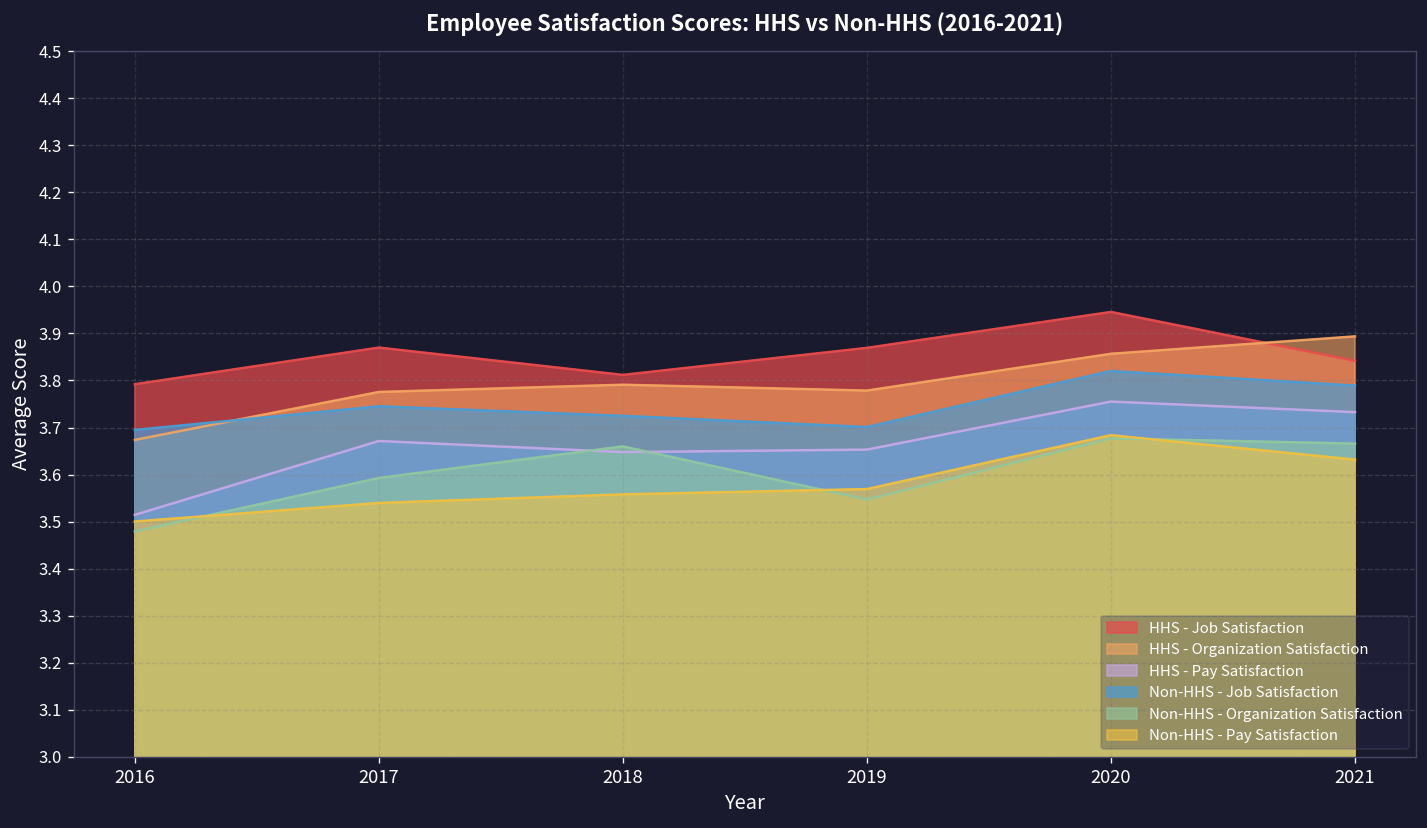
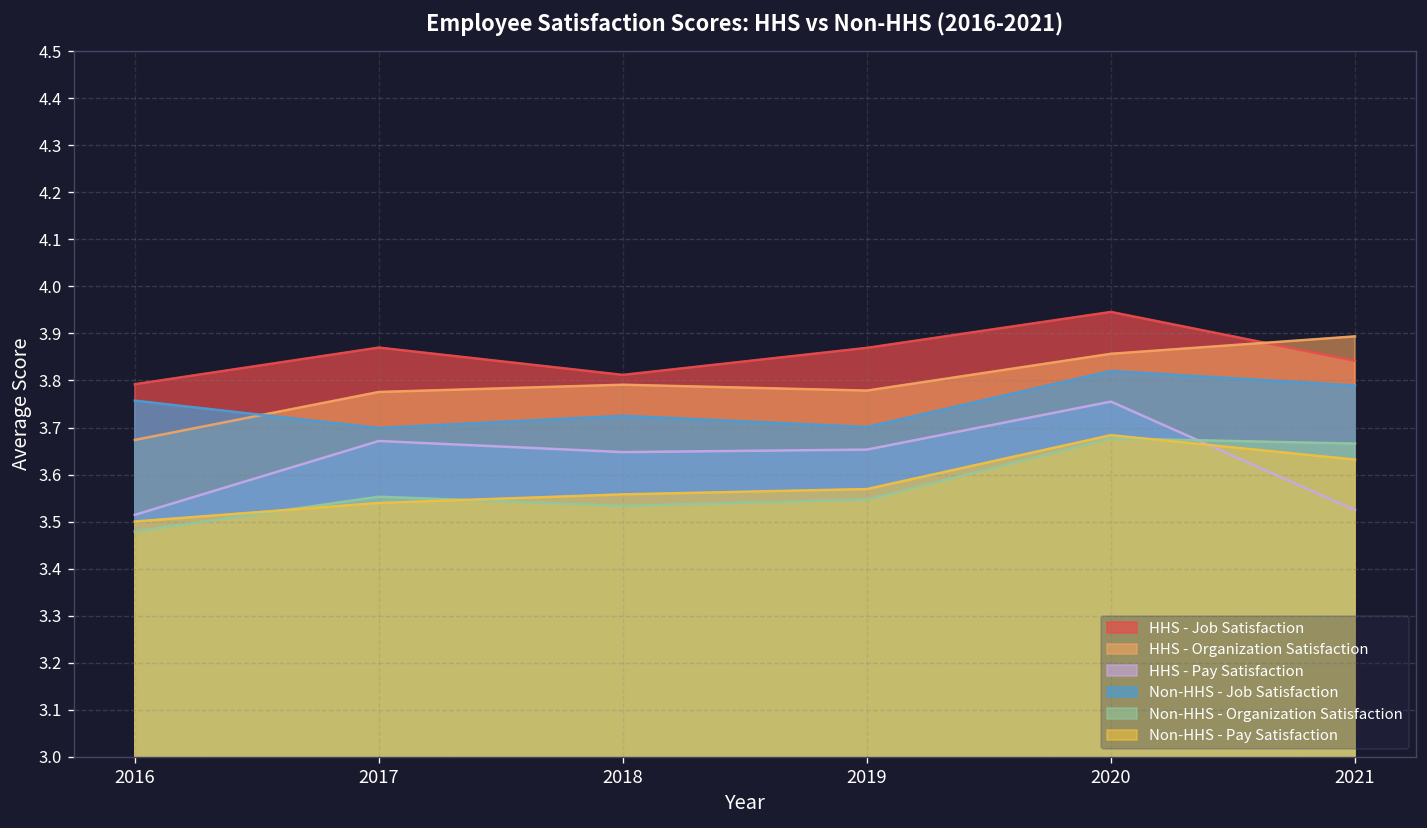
Non-HHS - Job Satisfaction, 2016: 3.69 -> 3.76
Non-HHS - Job Satisfaction, 2017: 3.75 -> 3.70
Non-HHS - Organization Satisfaction, 2017: 3.59 -> 3.55
Non-HHS - Organization Satisfaction, 2018: 3.66 -> 3.53
HHS - Pay Satisfaction, 2021: 3.73 -> 3.52
